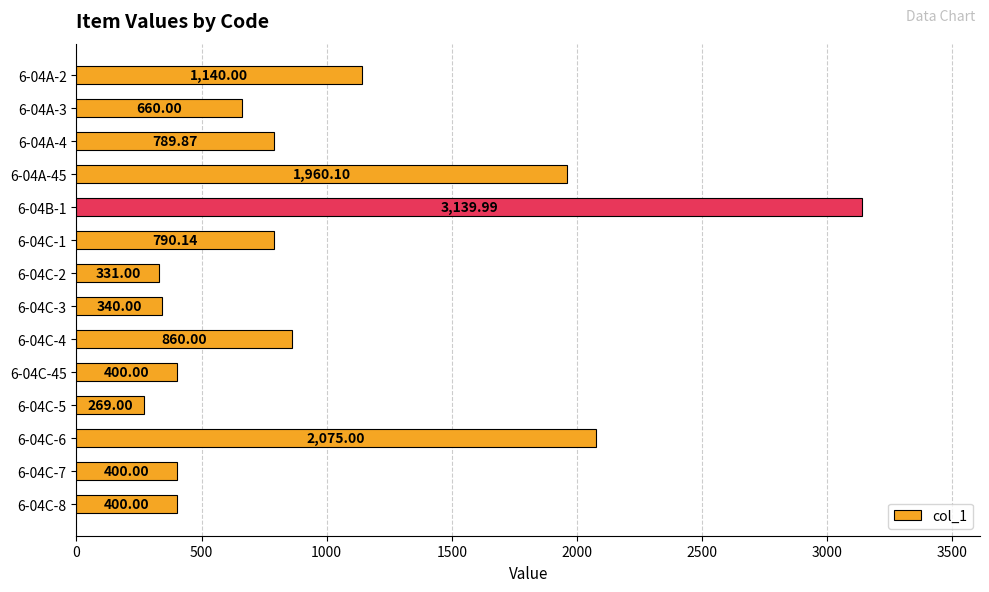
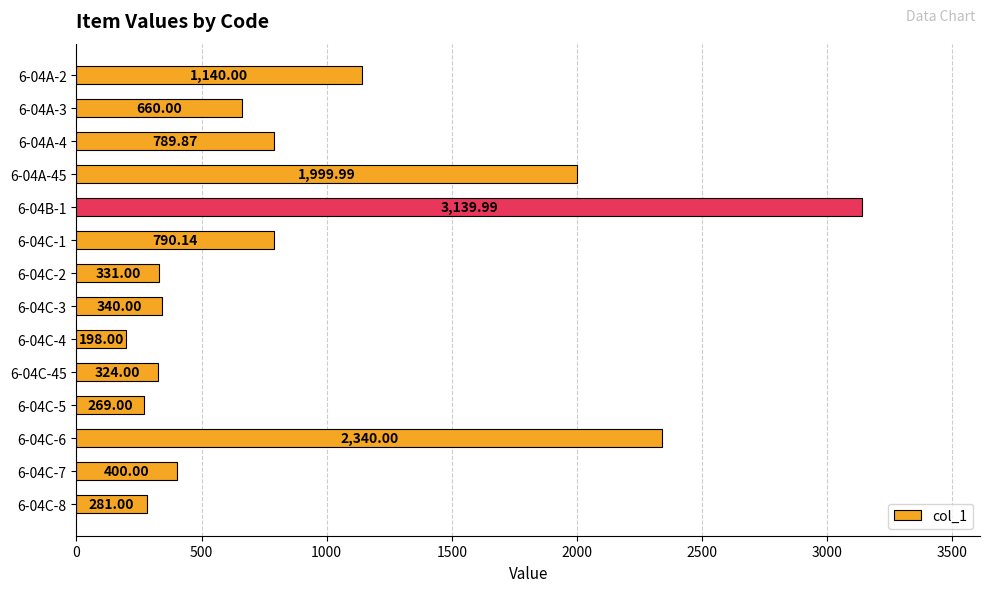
6-04A-45: 1,960.10 -> 1,999.99
6-04C-4: 860.00 -> 198.00
6-04C-45: 400.00 -> 324.00
6-04C-6: 2,075.00 -> 2,340.00
6-04C-8: 400.00 -> 281.00
